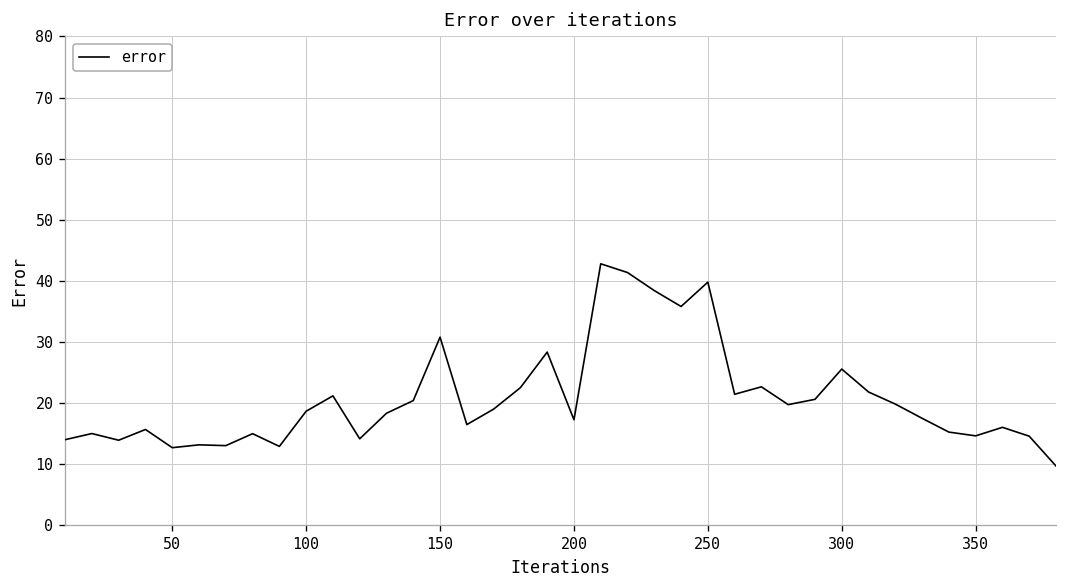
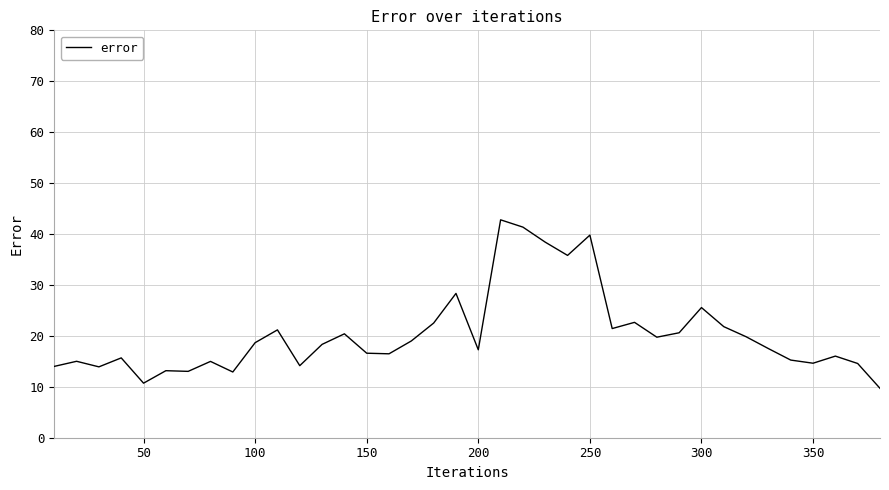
50: 13 -> 11
150: 31 -> 17
